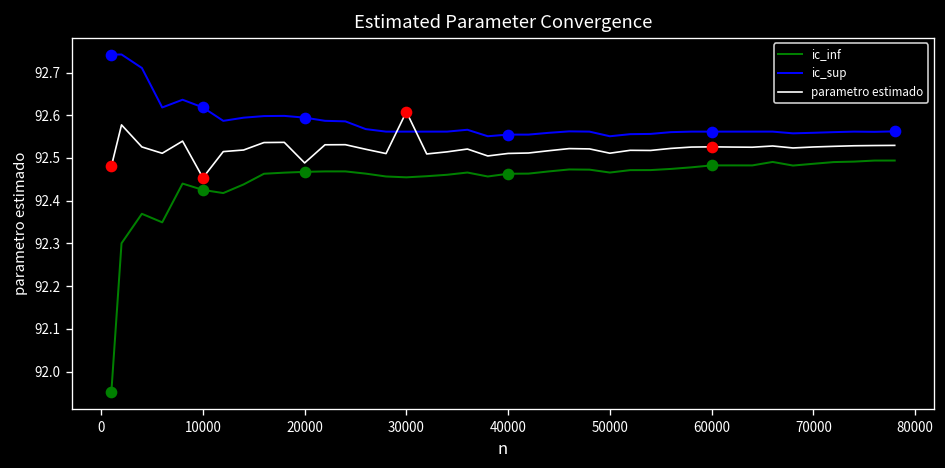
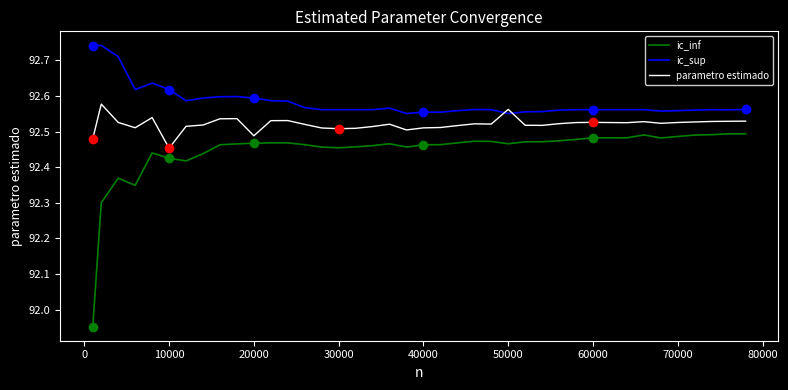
parametro estimado, 30000: 92.61 -> 92.51
parametro estimado, 50000: 92.51 -> 92.56
